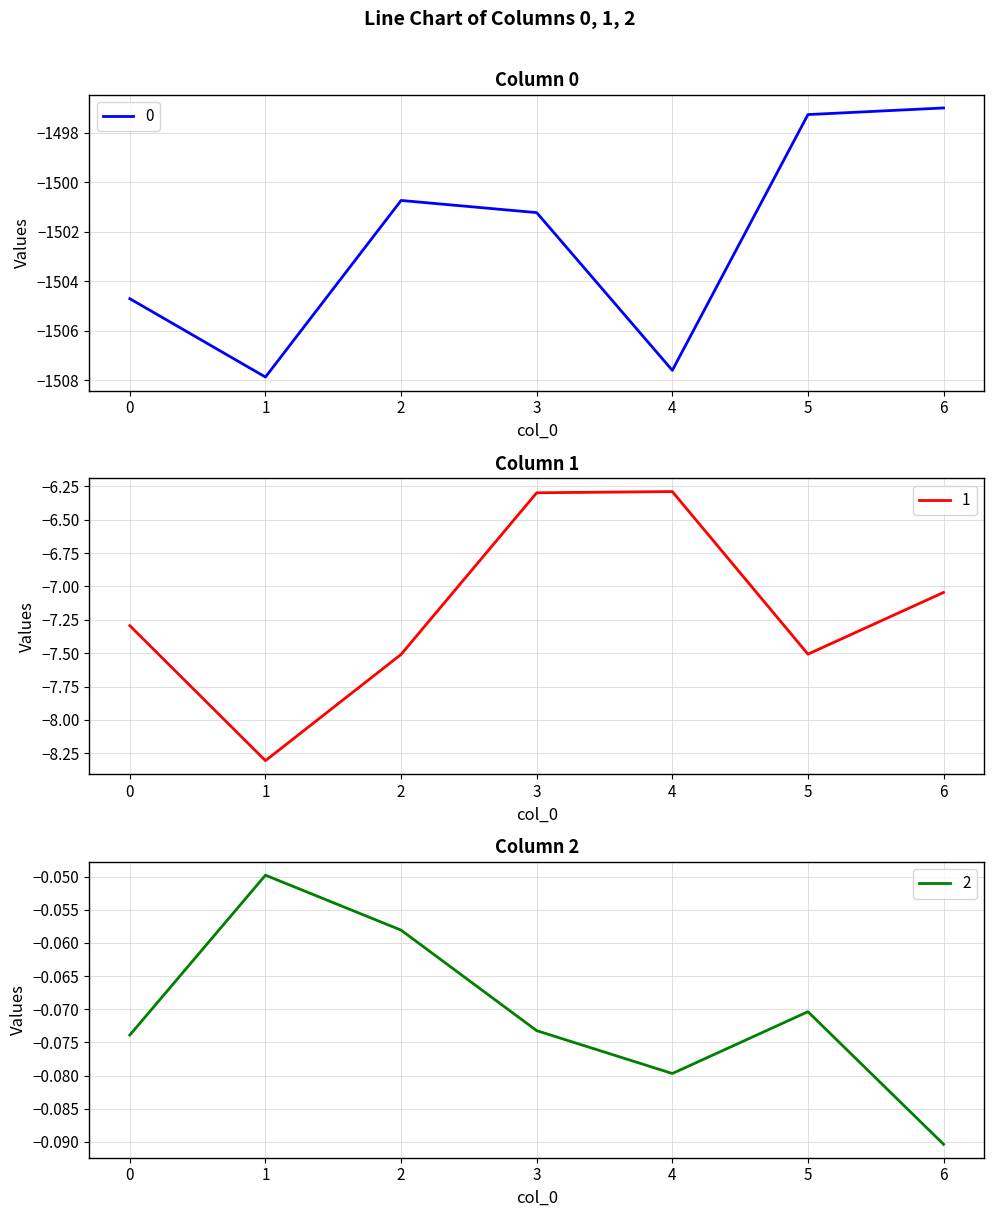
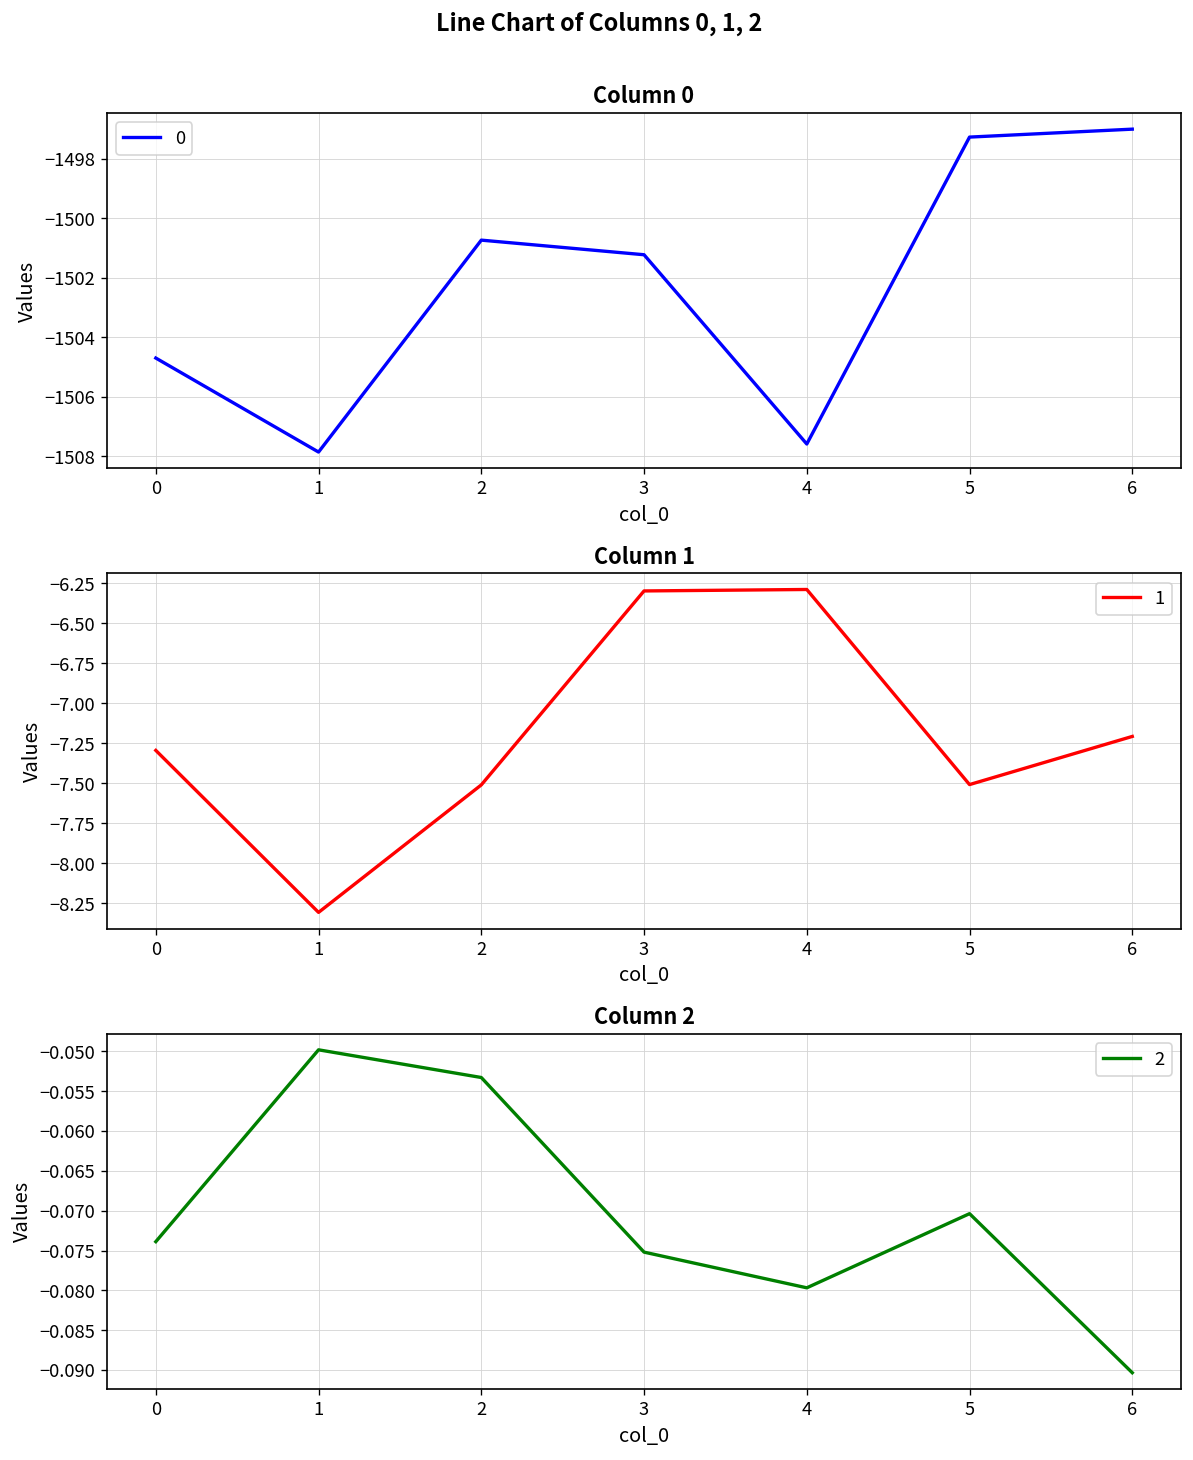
Column 1, 6: -7.05 -> -7.21
Column 2, 2: -0.058 -> -0.053
Column 2, 3: -0.073 -> -0.075
